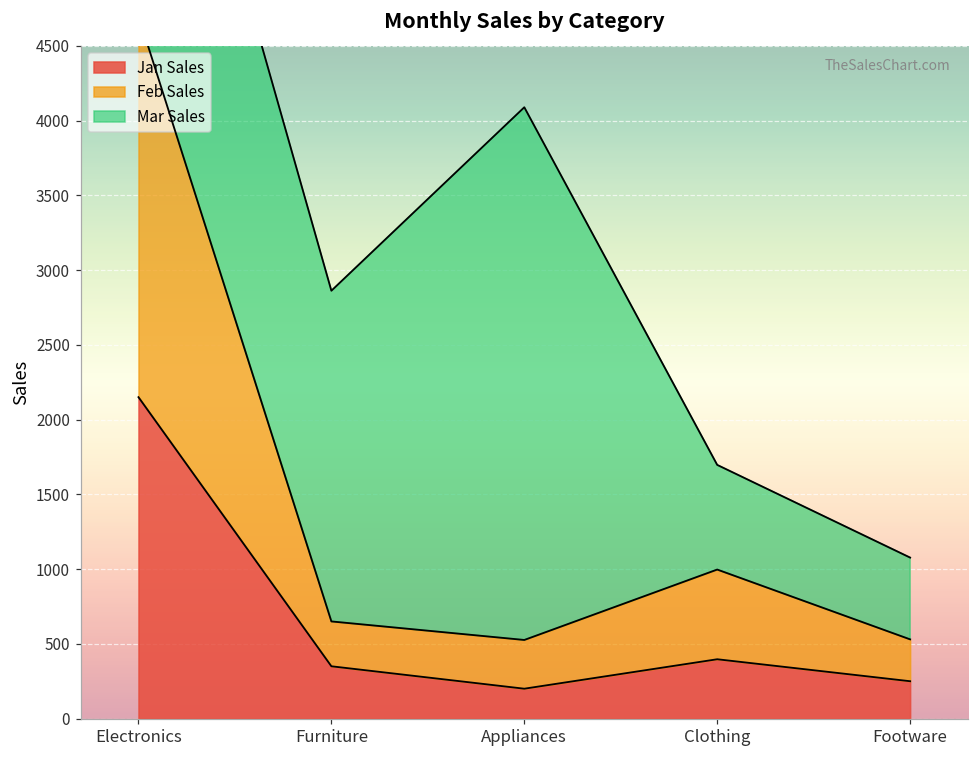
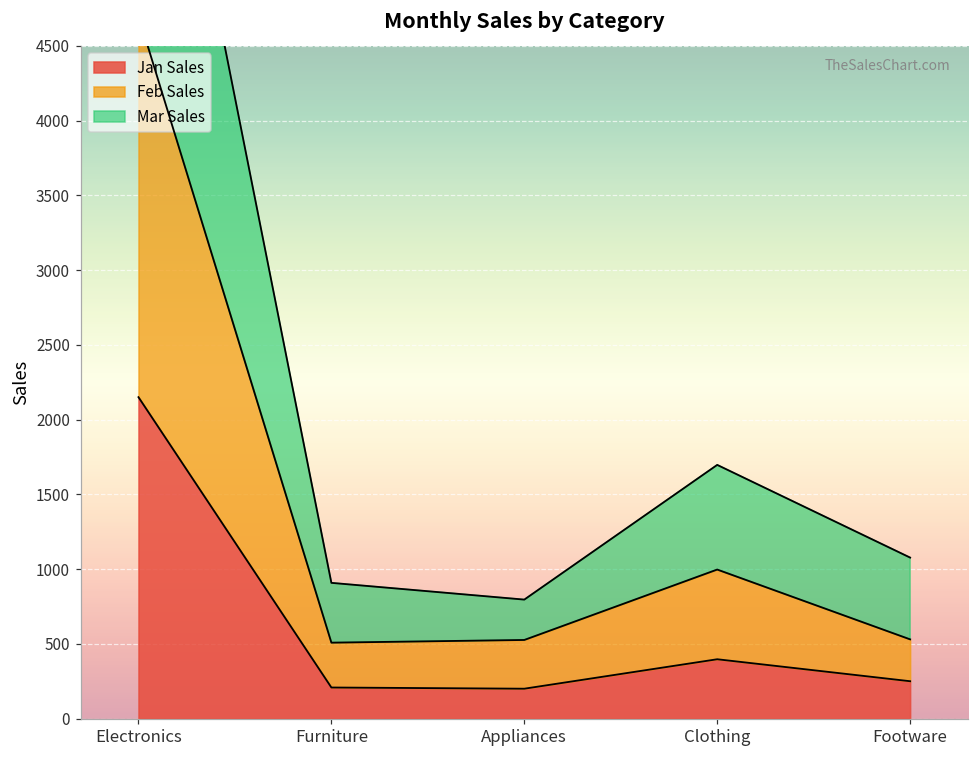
Jan Sales, Furniture: 350 -> 210
Mar Sales, Furniture: 2210 -> 400
Mar Sales, Appliances: 3560 -> 270
